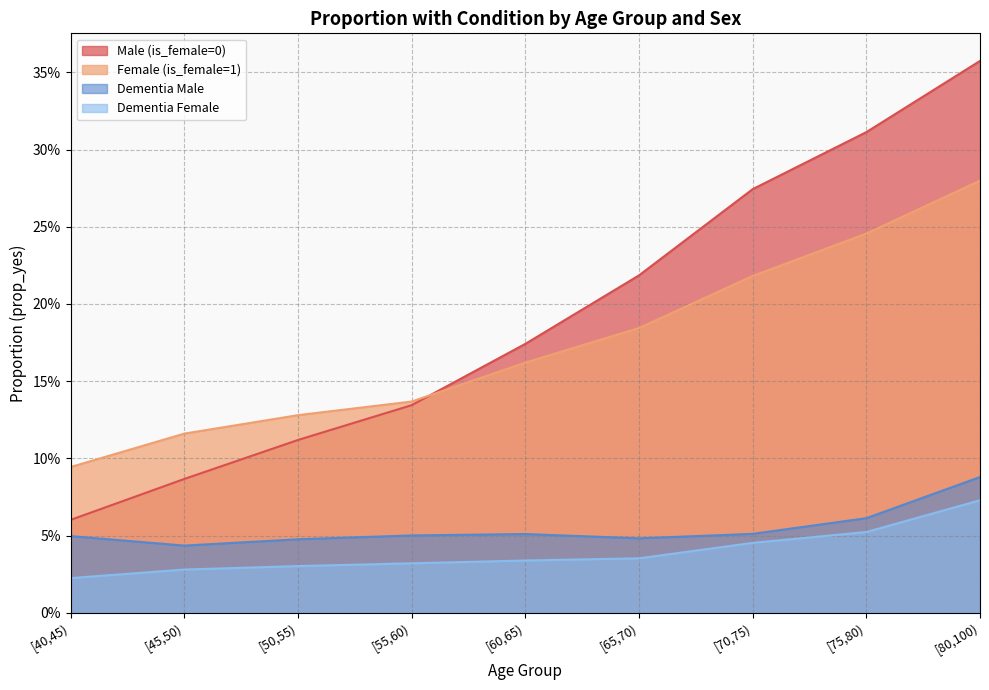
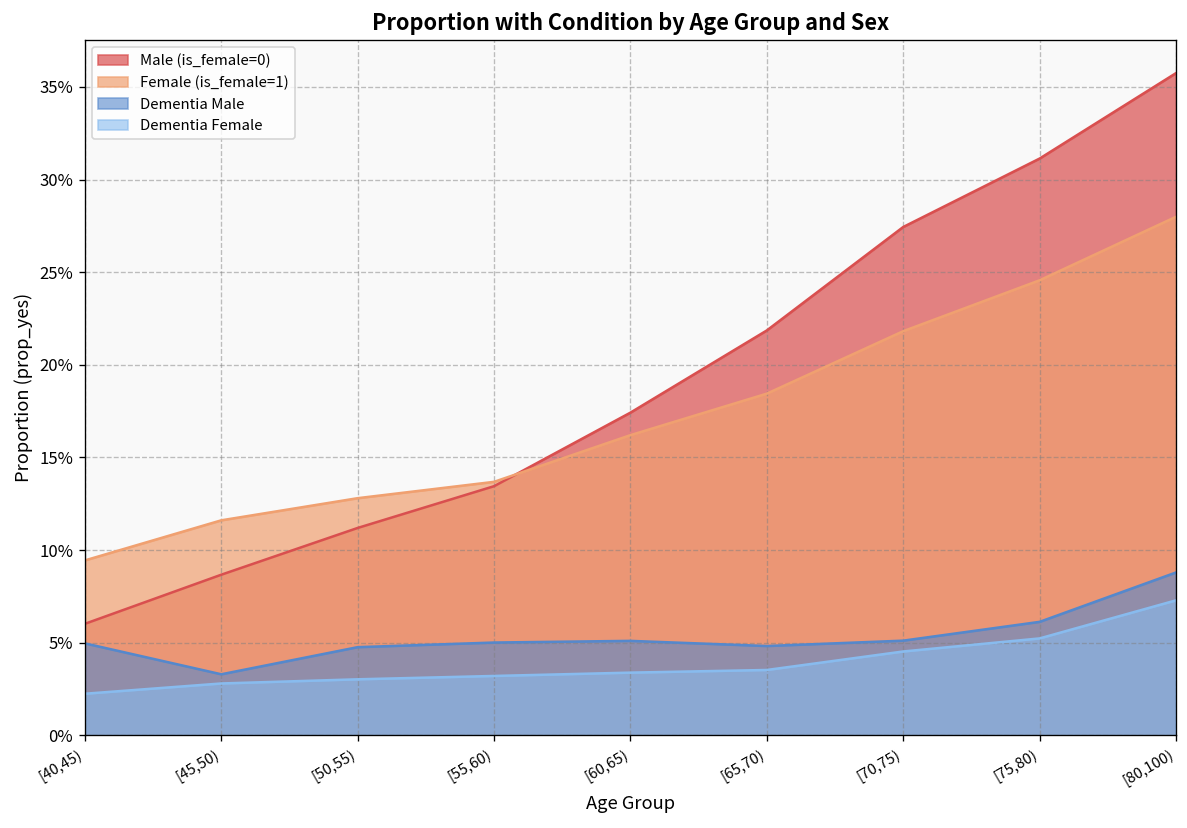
Dementia Male, [45,50): 4.3% -> 3.3%
